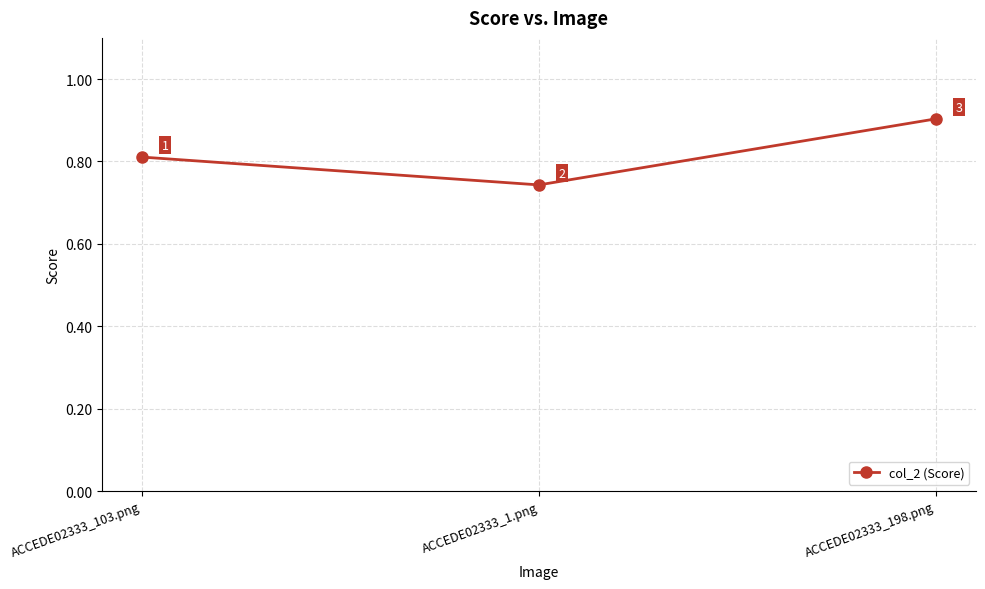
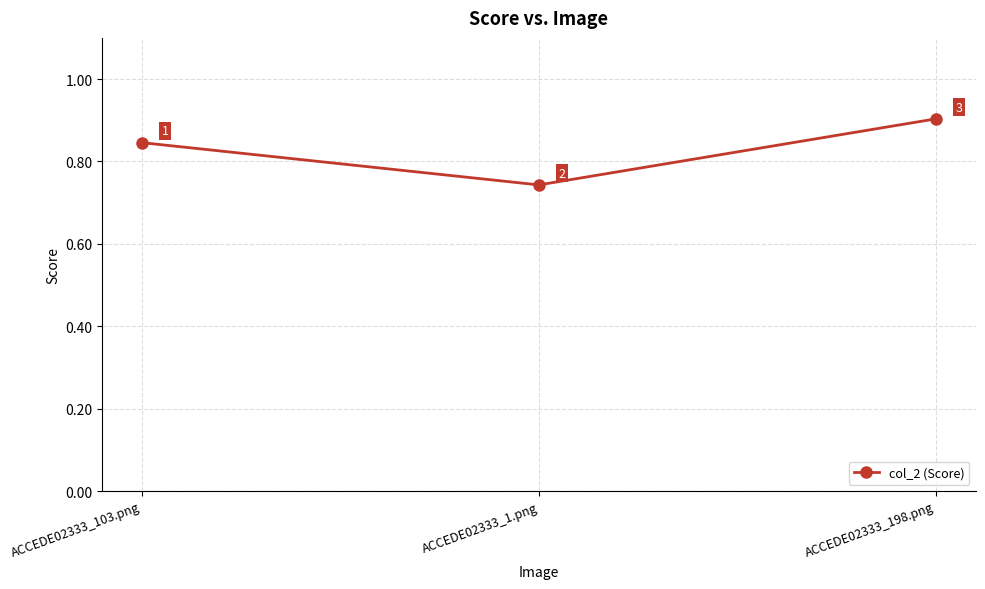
ACCEDE02333_103.png: 0.81 -> 0.85
